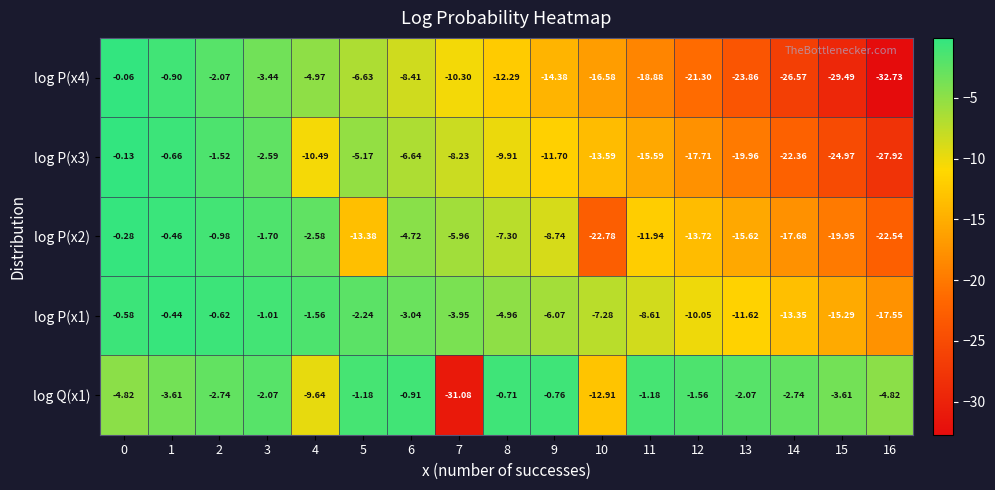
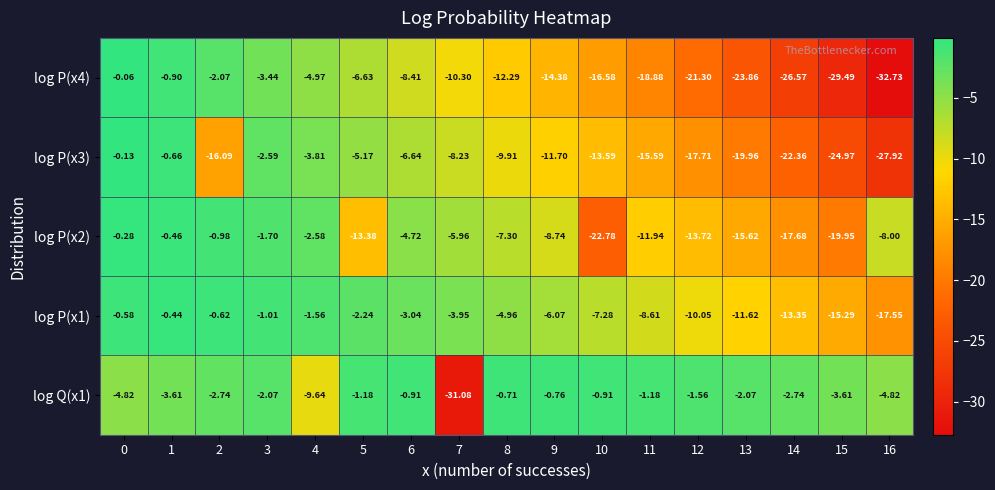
log P(x3), 2: -1.52 -> -16.09
log P(x3), 4: -10.49 -> -3.81
log P(x2), 16: -22.54 -> -8.00
log Q(x1), 10: -12.91 -> -0.91
